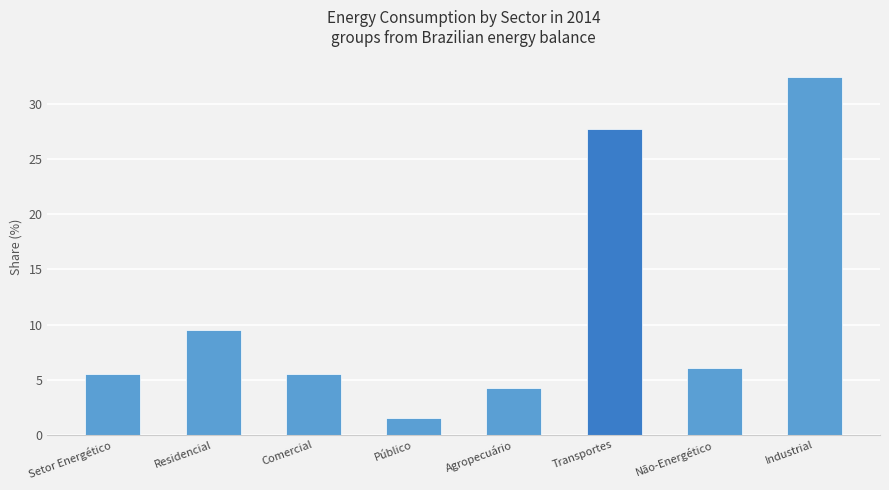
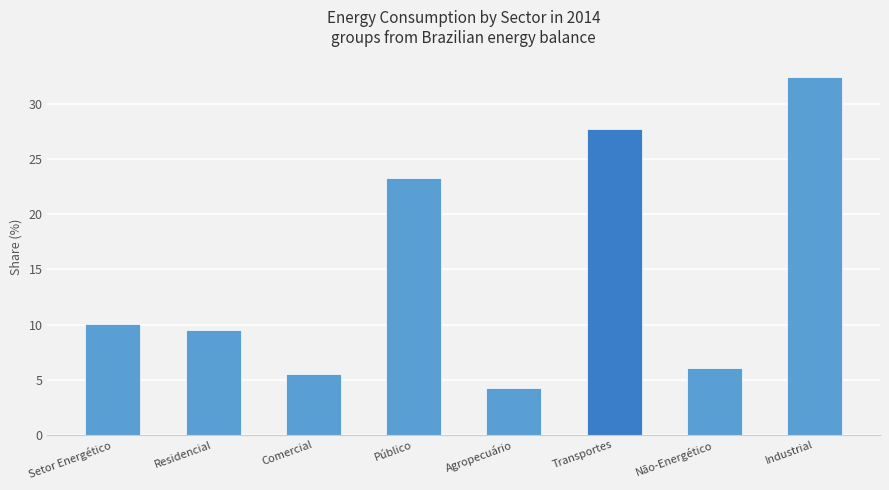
Setor Energético: 5.5 -> 10.0
Público: 1.5 -> 23.3
